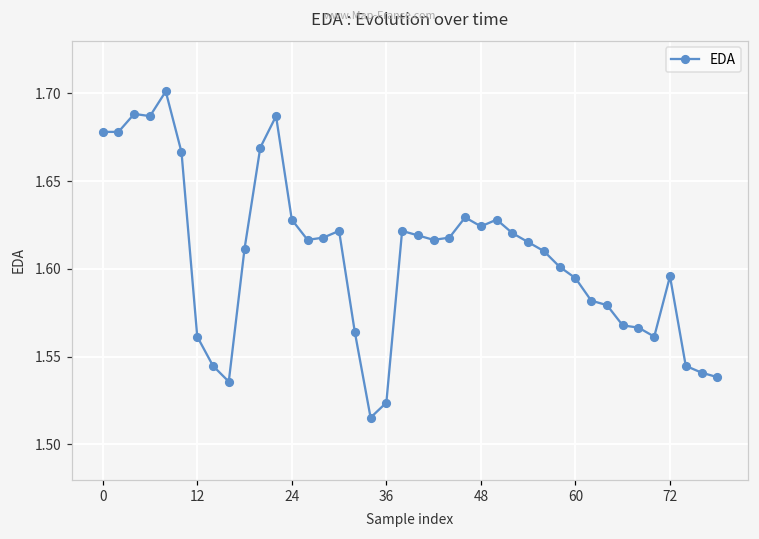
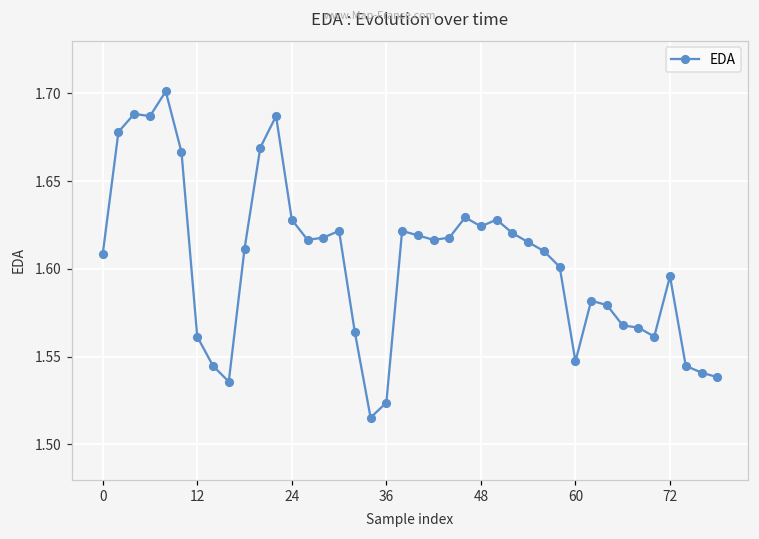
0: 1.678 -> 1.608
60: 1.595 -> 1.547
